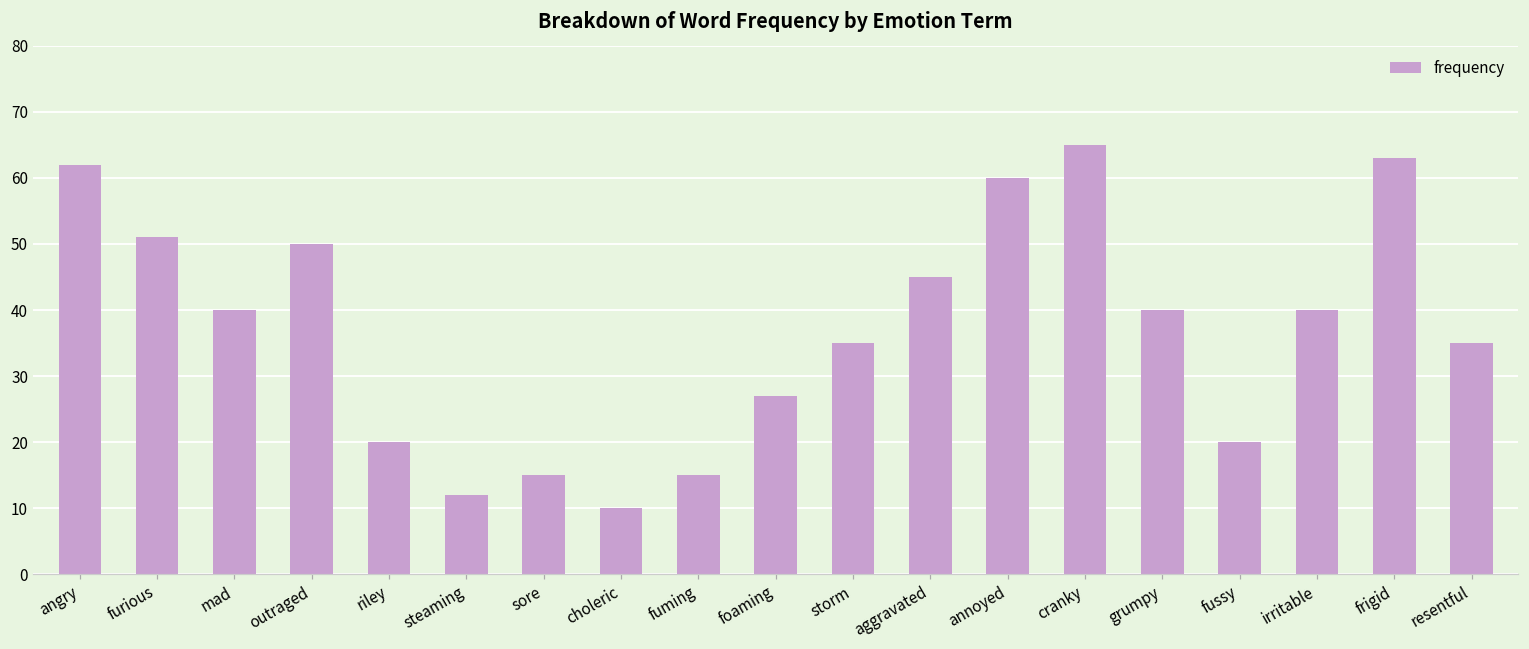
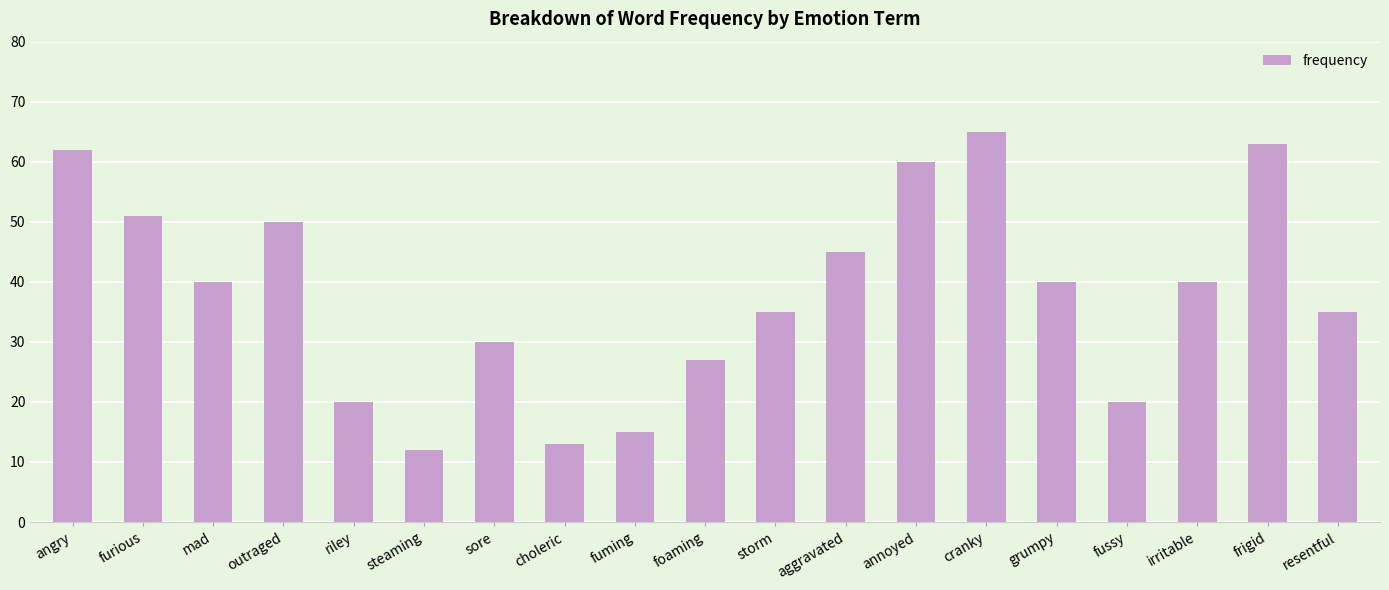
sore: 15 -> 30
choleric: 10 -> 13
